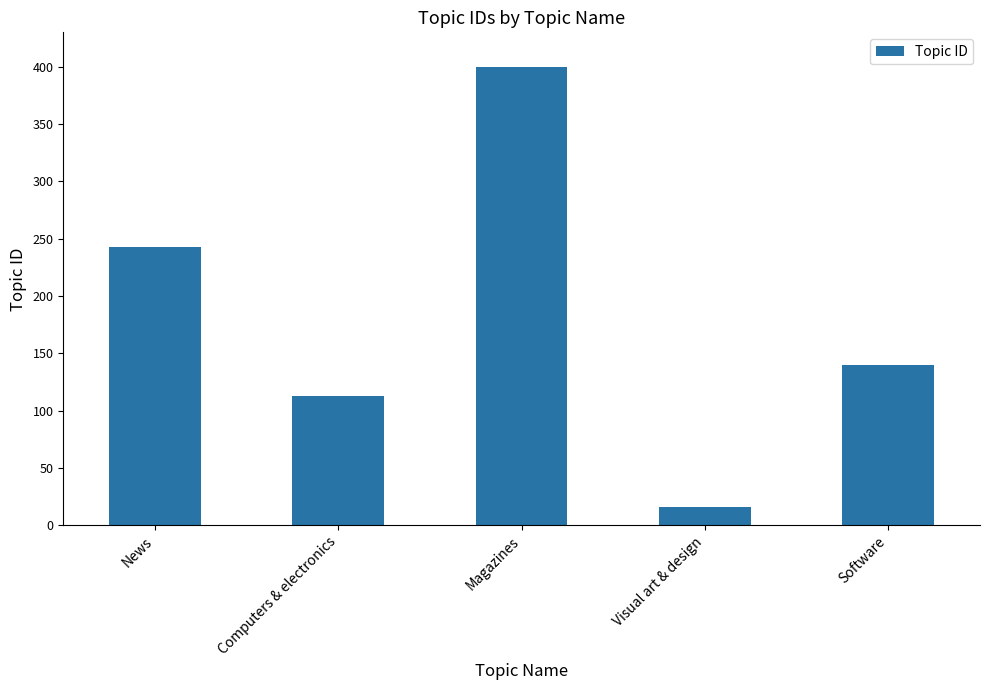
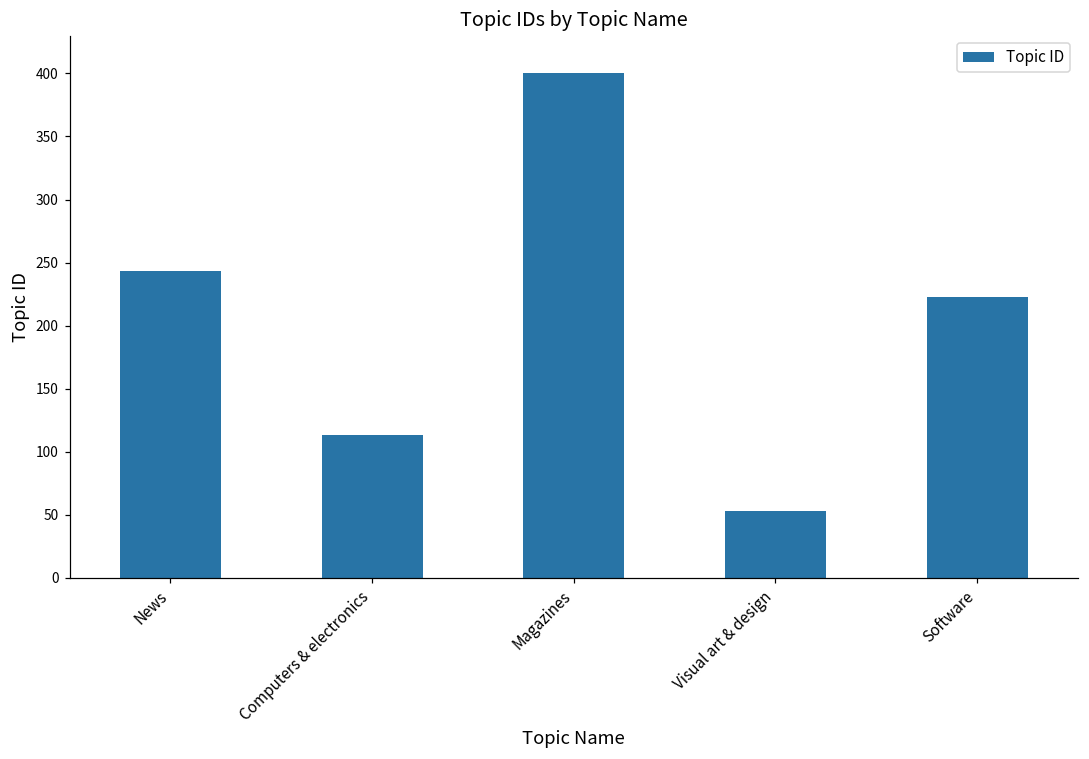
Visual art & design: 16 -> 53
Software: 140 -> 223
